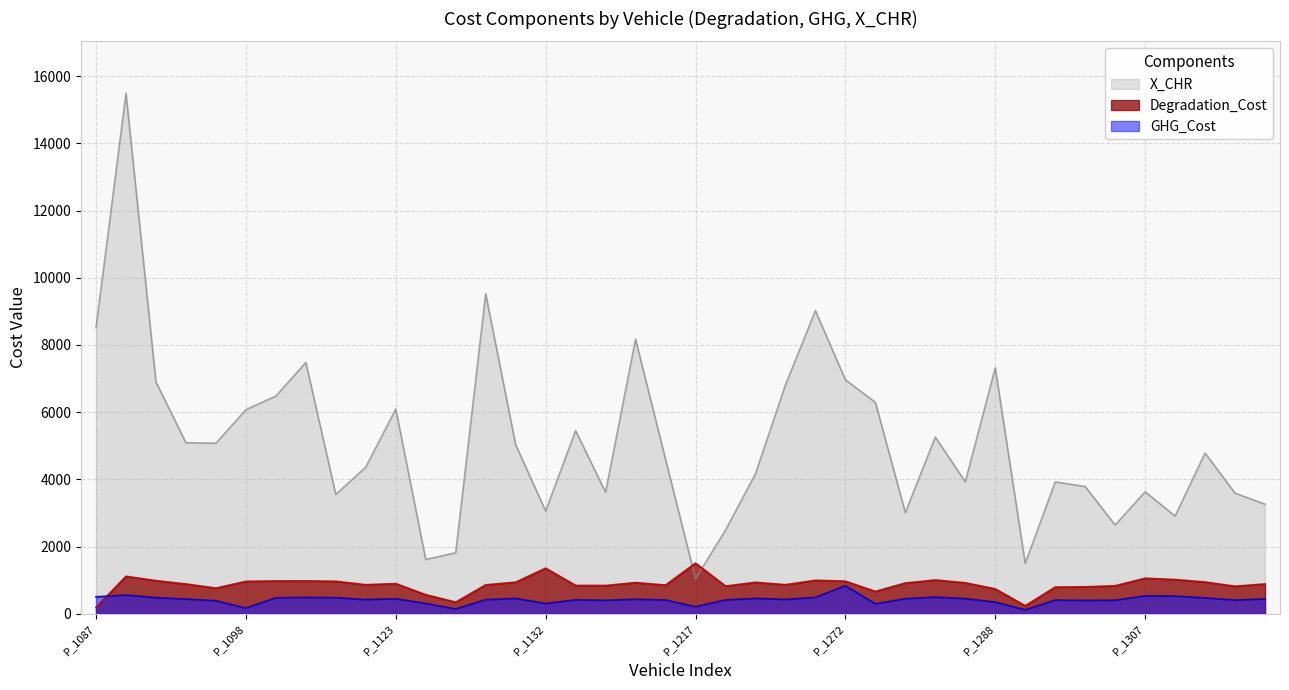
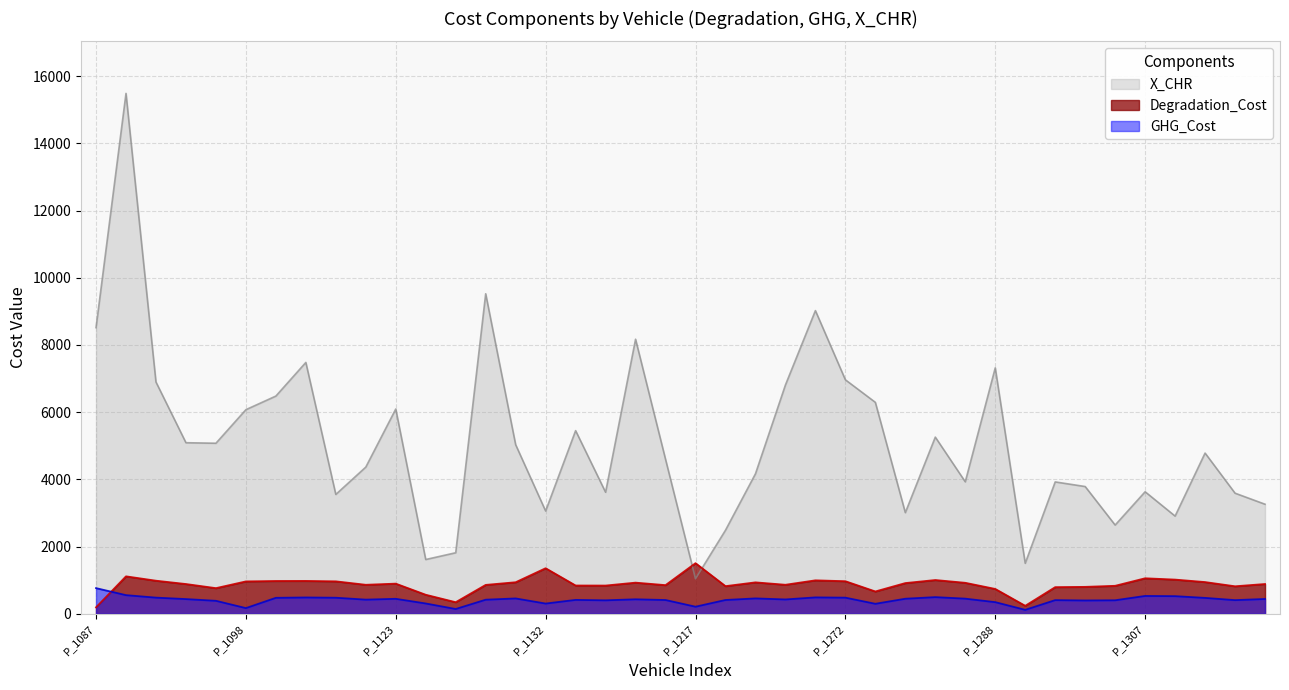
GHG_Cost, P_1087: 500 -> 800
GHG_Cost, P_1272: 800 -> 500
